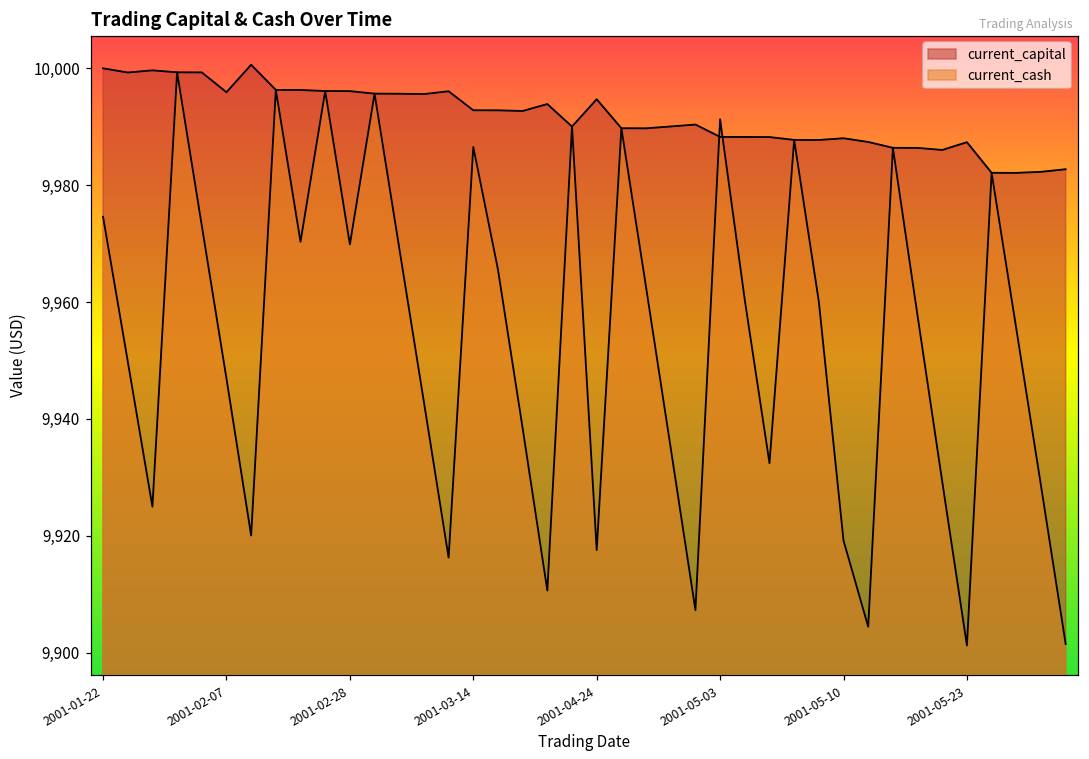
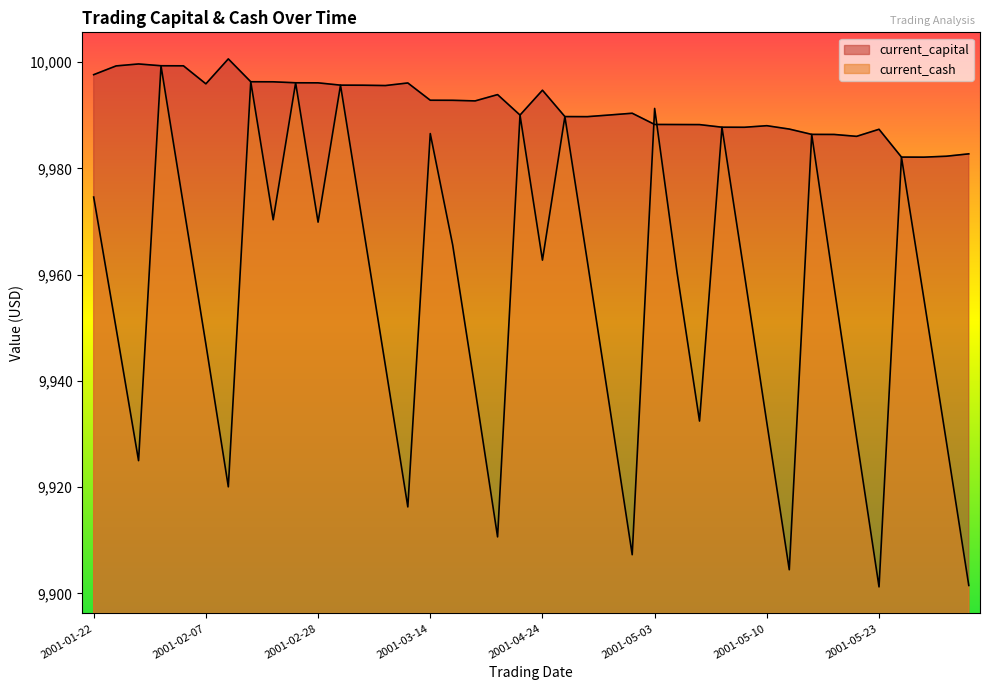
current_capital, 2001-01-22: 10,000 -> 9,998
current_cash, 2001-04-24: 9,918 -> 9,963
current_cash, 2001-05-10: 9,919 -> 9,932
